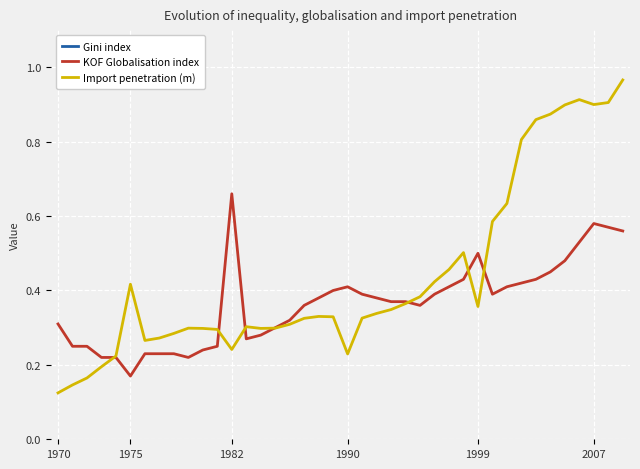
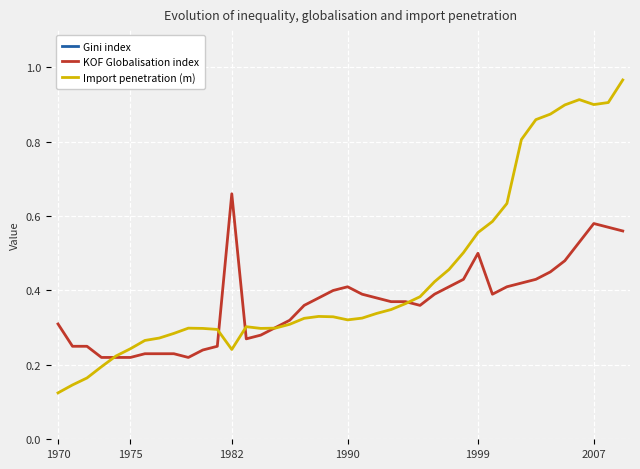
KOF Globalisation index, 1975: 0.17 -> 0.22
Import penetration (m), 1975: 0.42 -> 0.24
Import penetration (m), 1990: 0.23 -> 0.32
Import penetration (m), 1999: 0.36 -> 0.56
